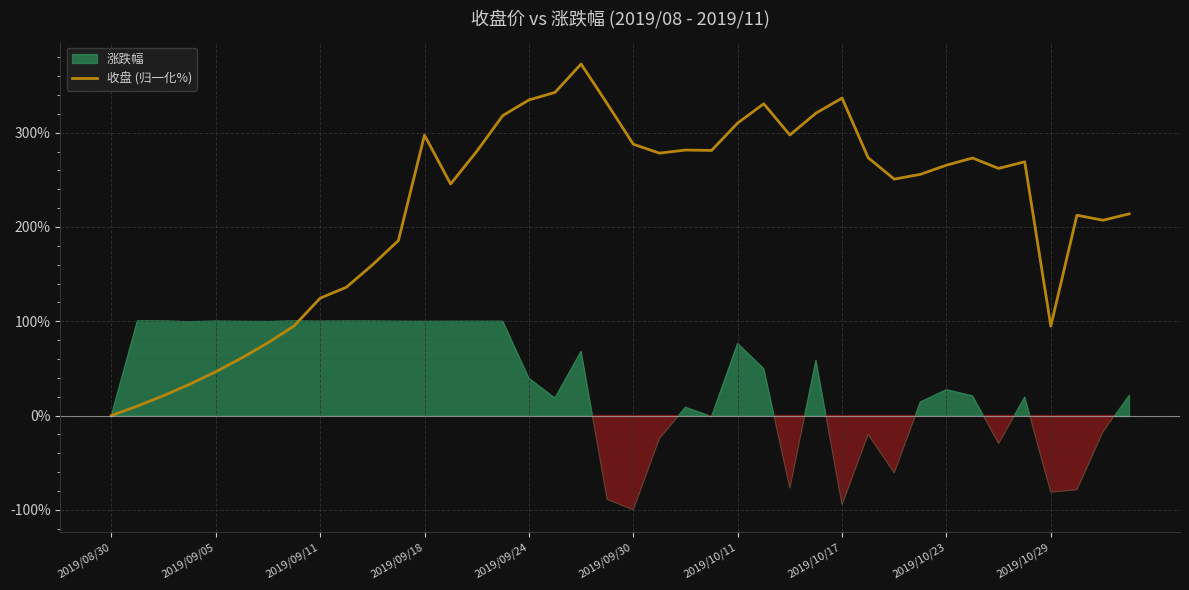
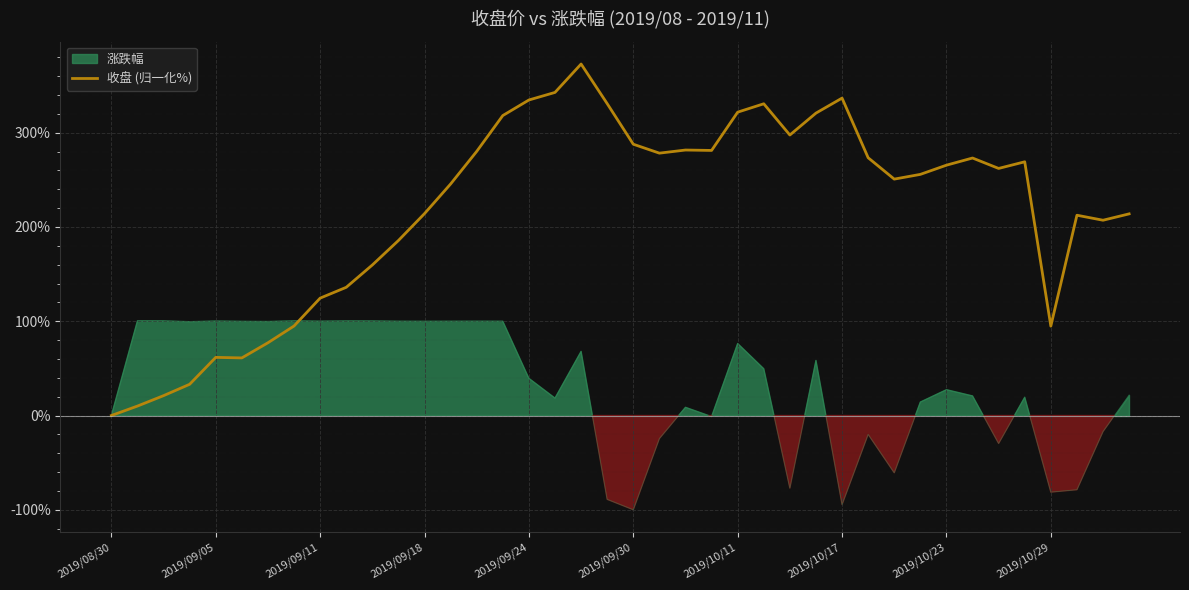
收盘 (归一化%), 2019/09/05: 50% -> 60%
收盘 (归一化%), 2019/09/18: 300% -> 210%
收盘 (归一化%), 2019/10/11: 310% -> 320%
